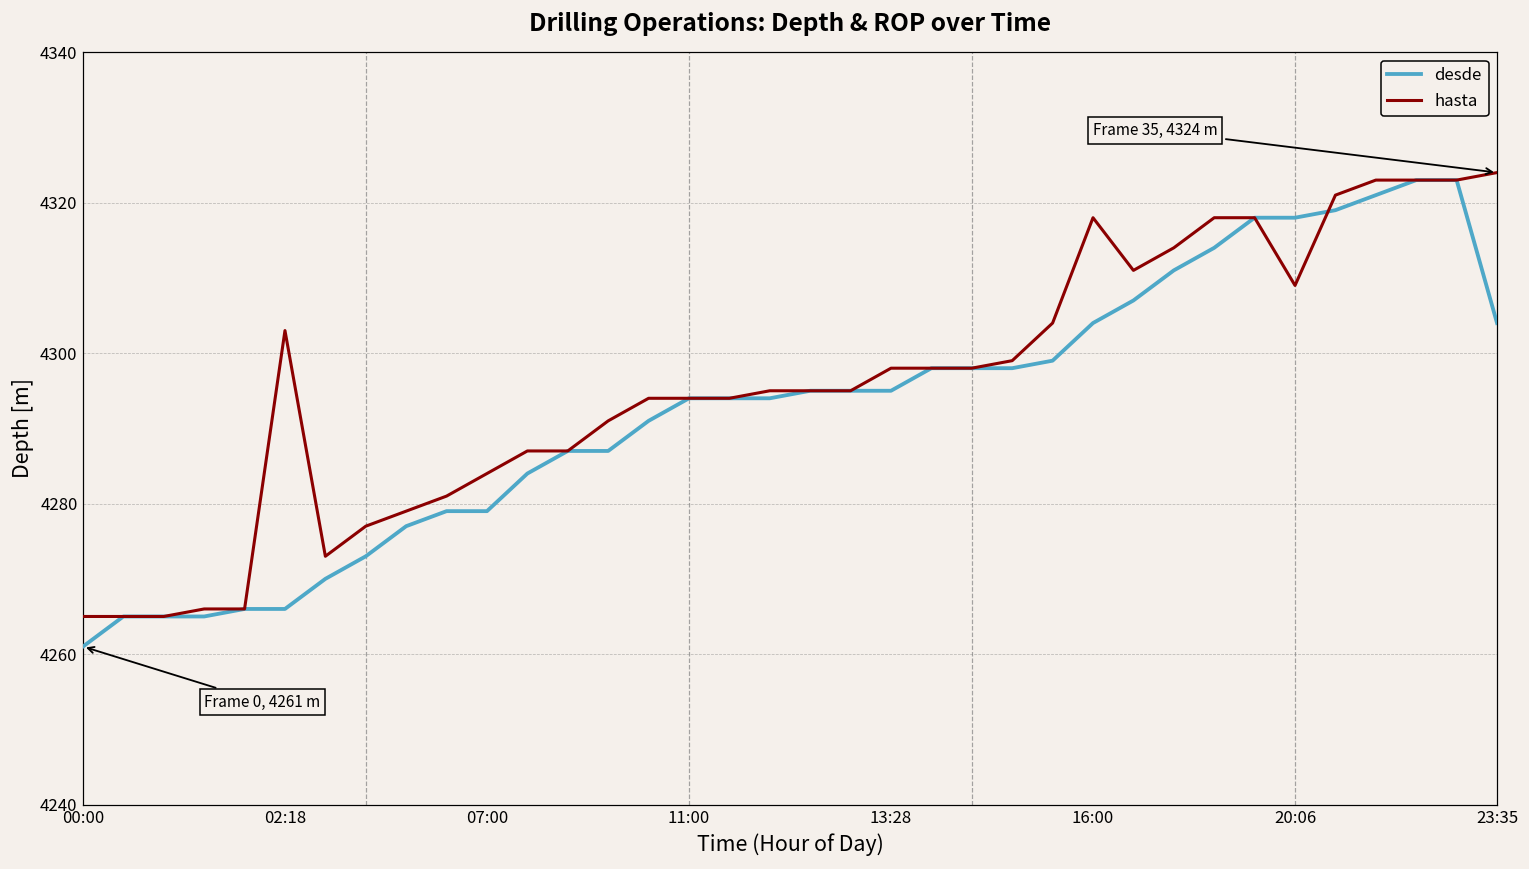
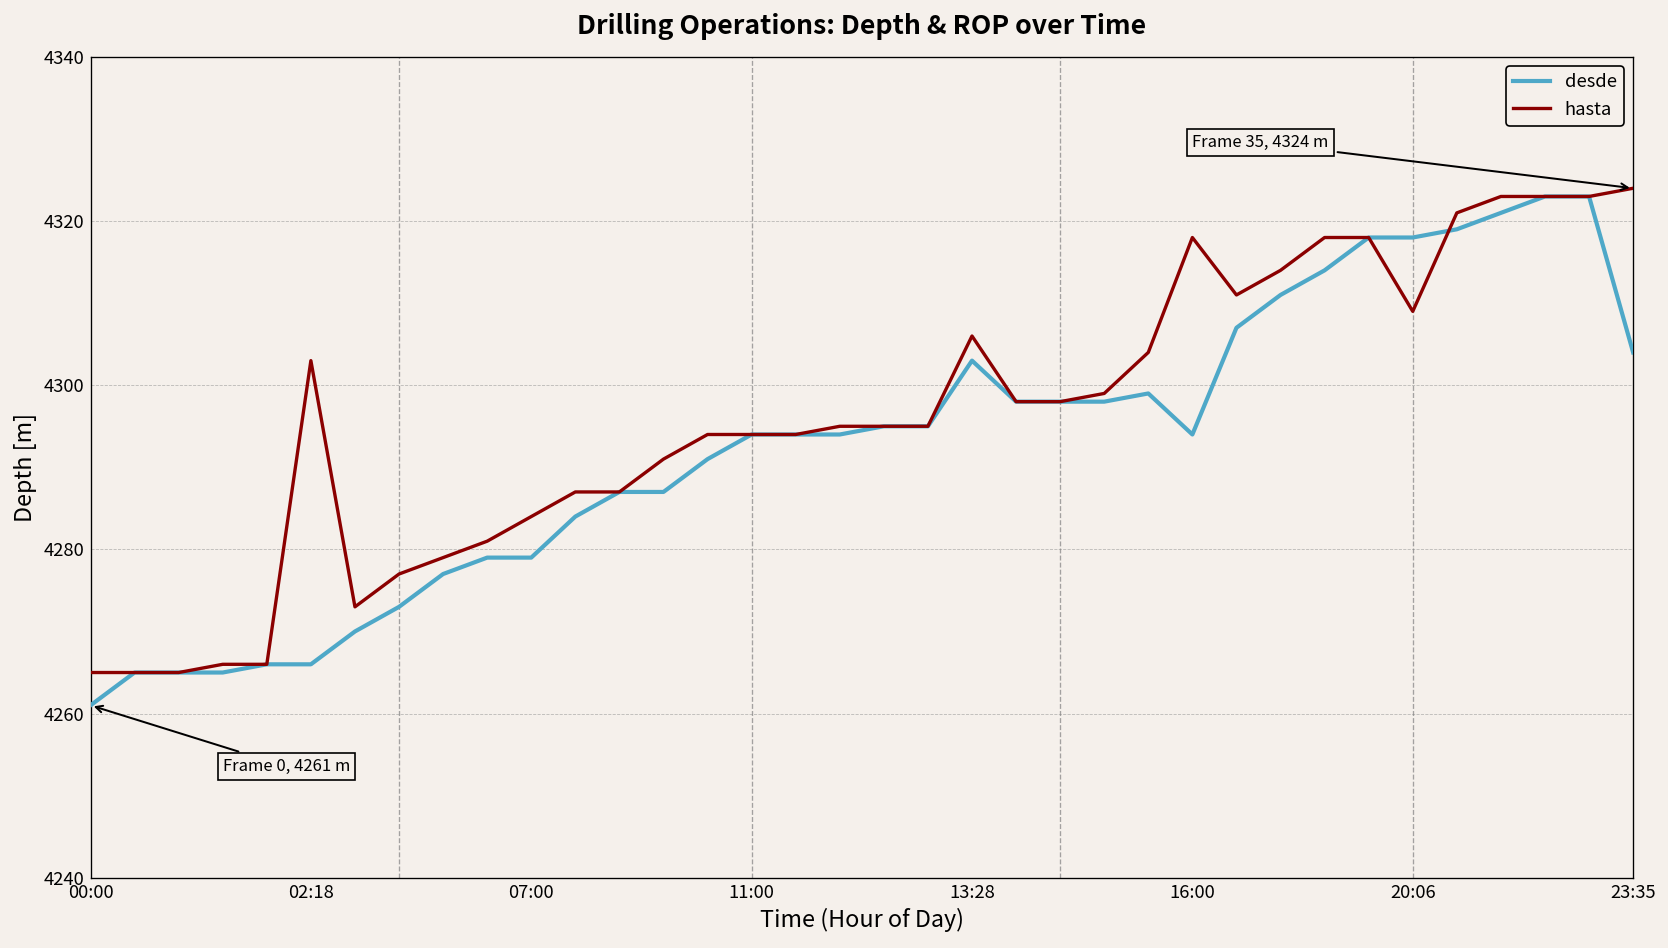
desde, 13:28: 4295 -> 4303
hasta, 13:28: 4298 -> 4306
desde, 16:00: 4304 -> 4294
